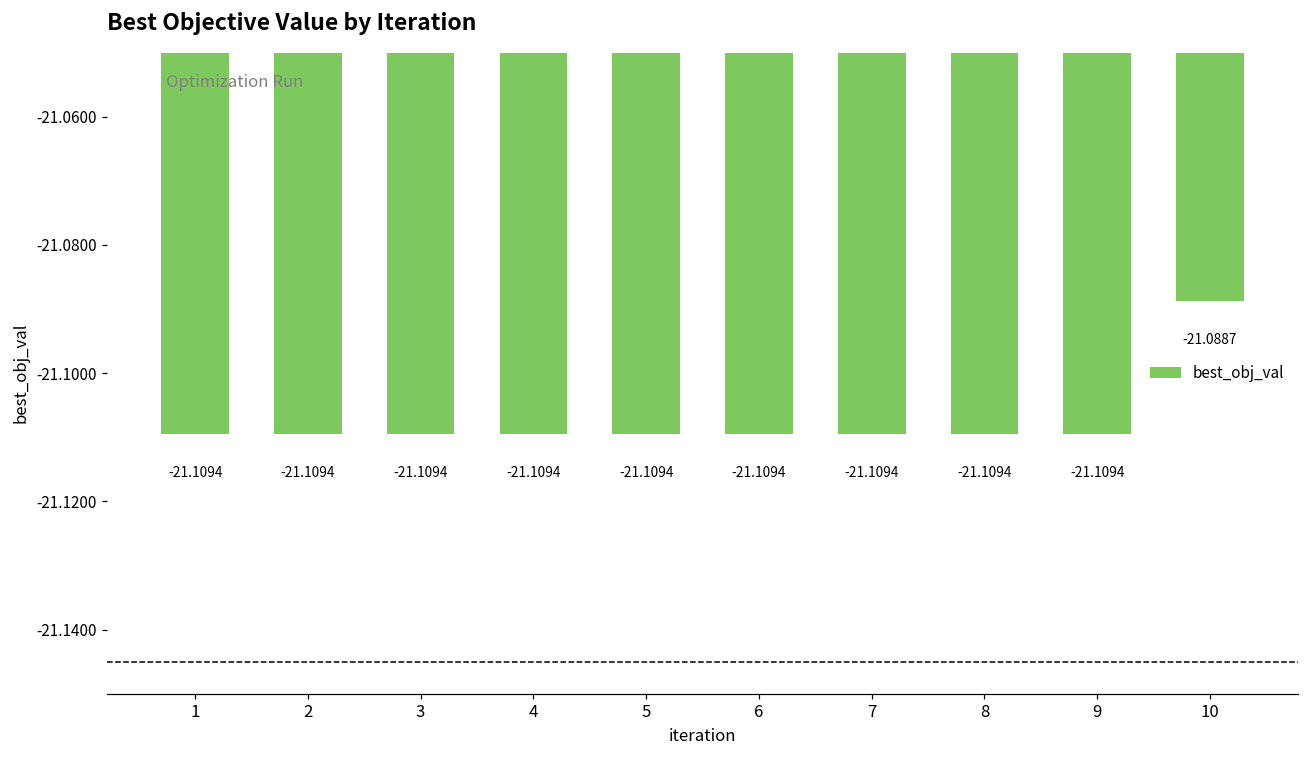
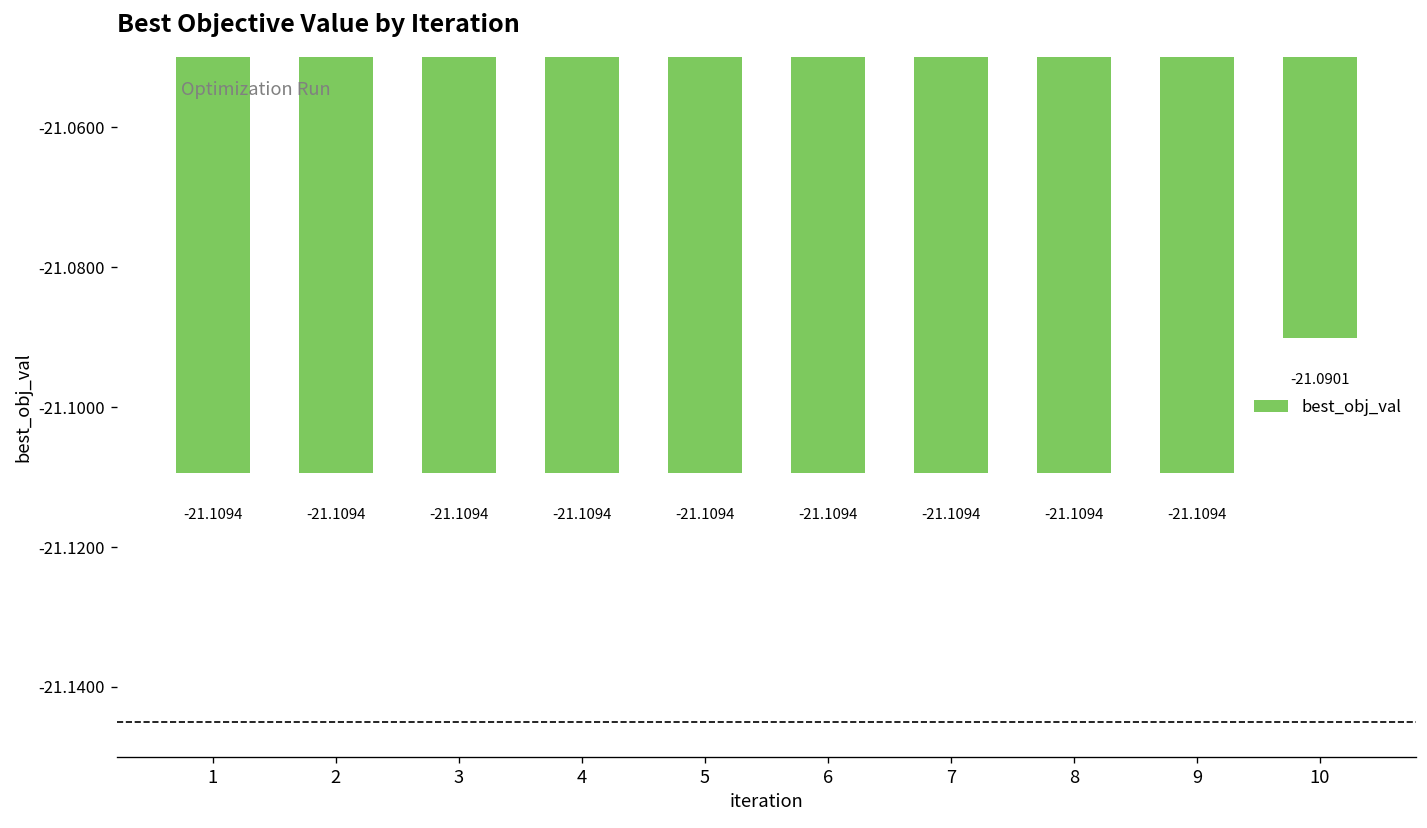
10: -21.0887 -> -21.0901
